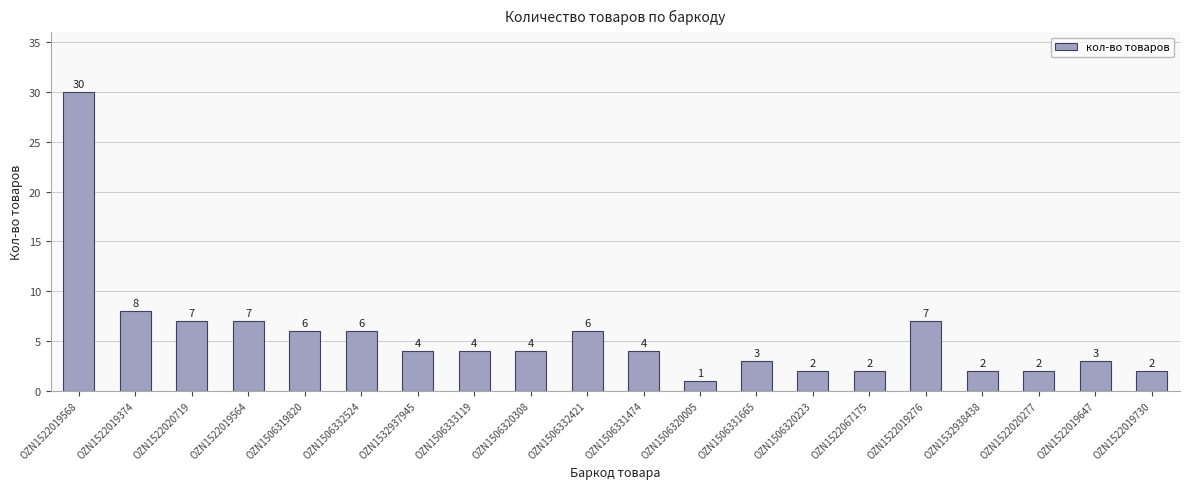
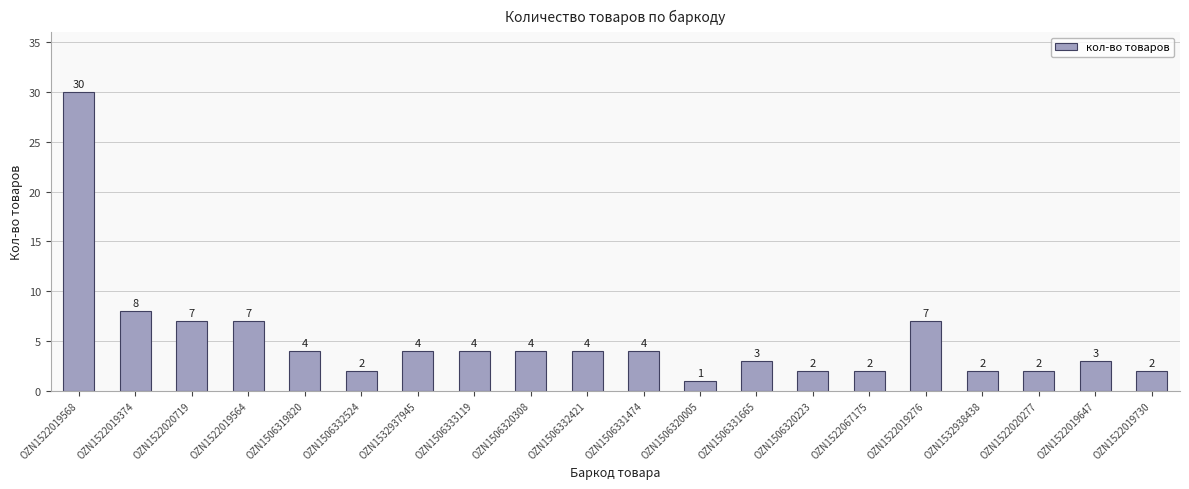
OZN1506319820: 6 -> 4
OZN1506332524: 6 -> 2
OZN1506332421: 6 -> 4
